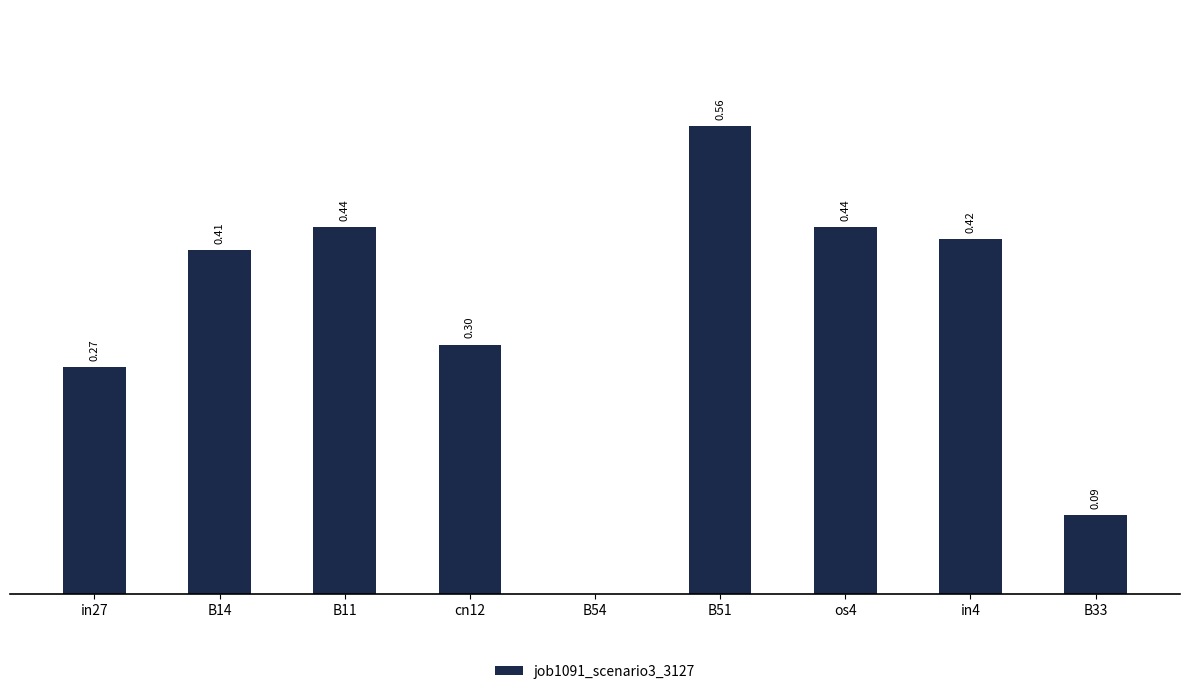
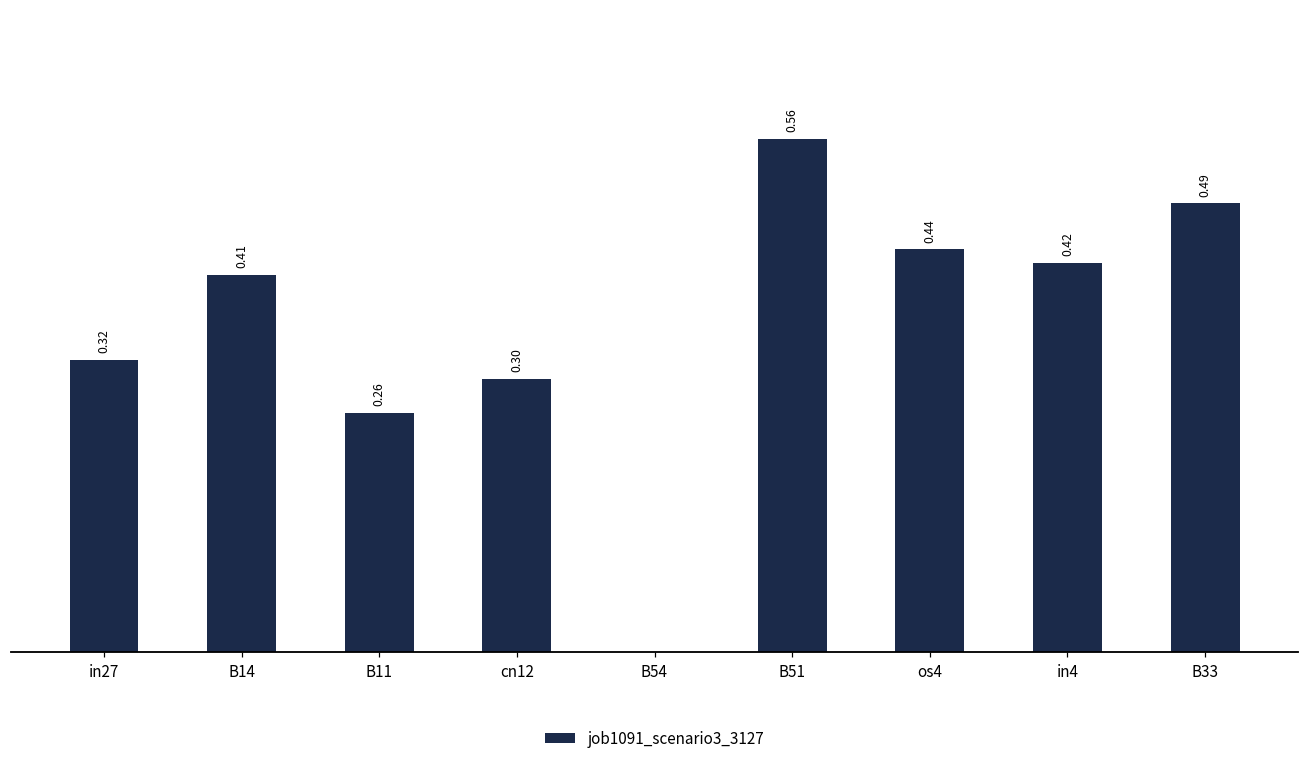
in27: 0.27 -> 0.32
B11: 0.44 -> 0.26
B33: 0.09 -> 0.49
